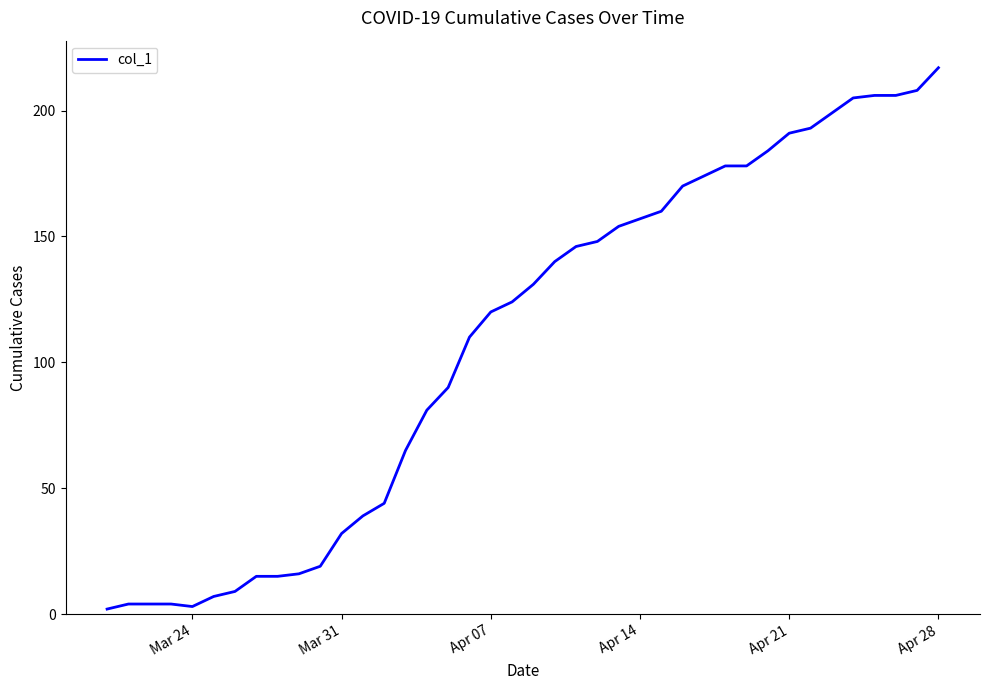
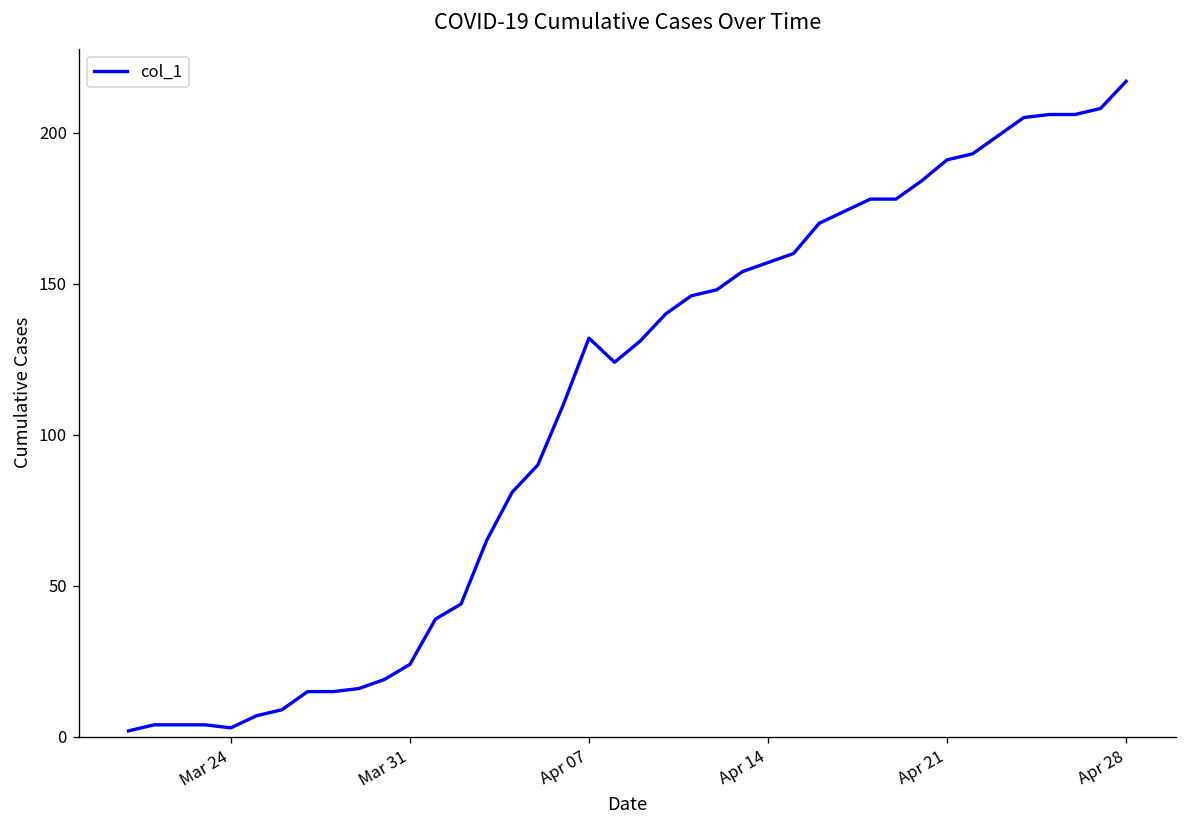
Mar 31: 32 -> 24
Apr 07: 120 -> 132
